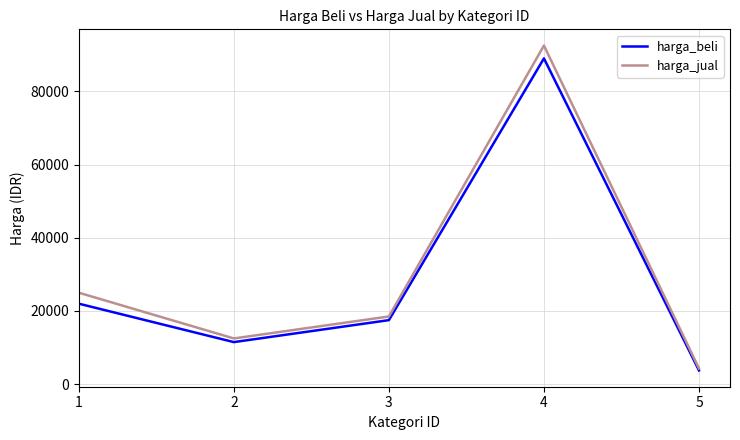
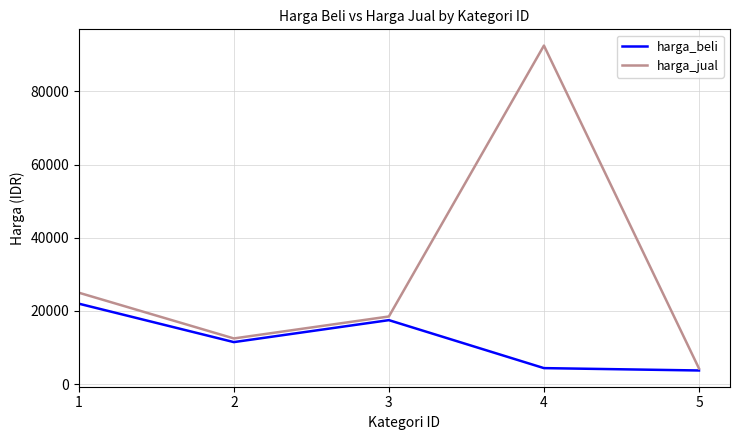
harga_beli, 4: 89000 -> 4000
